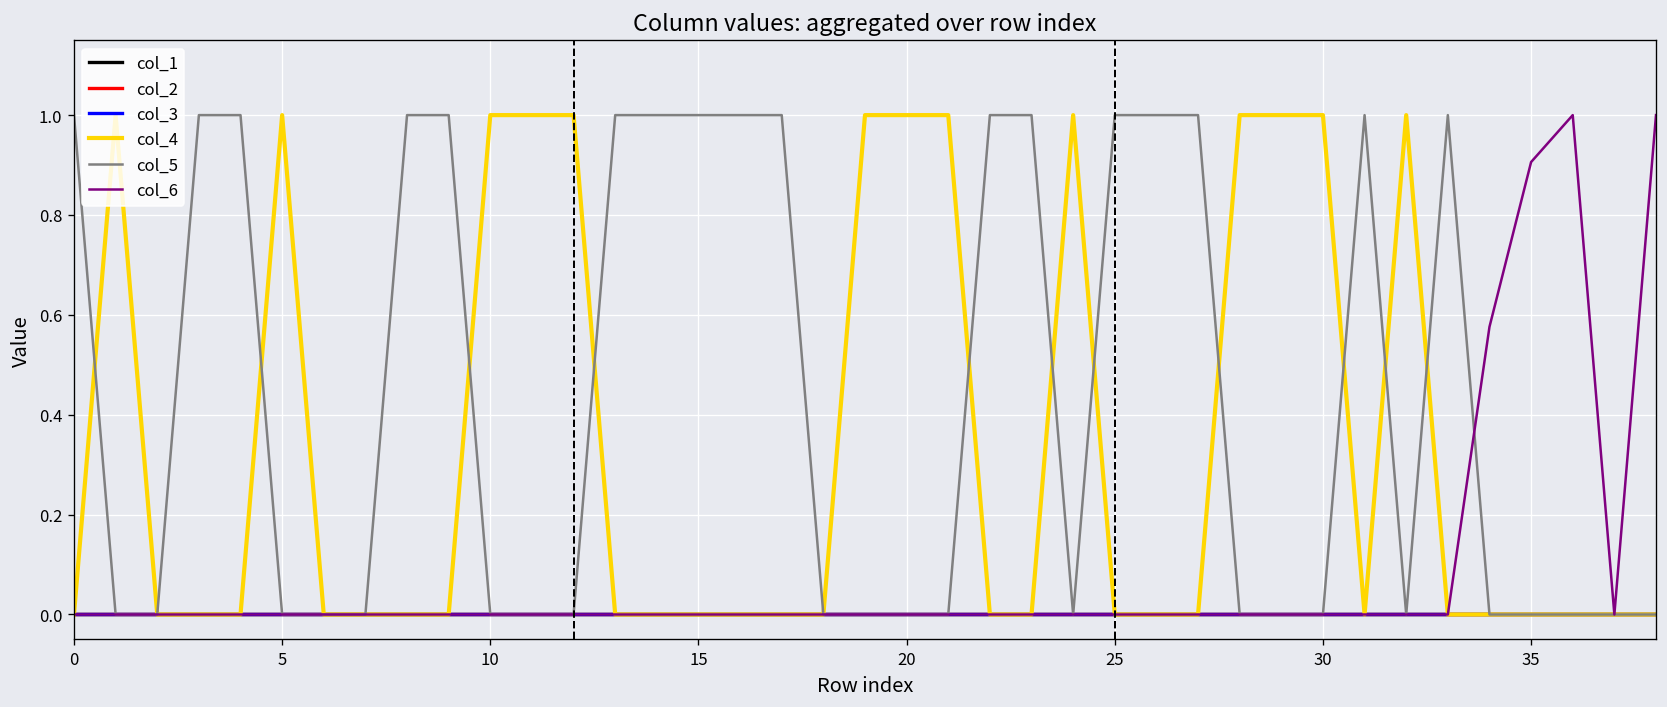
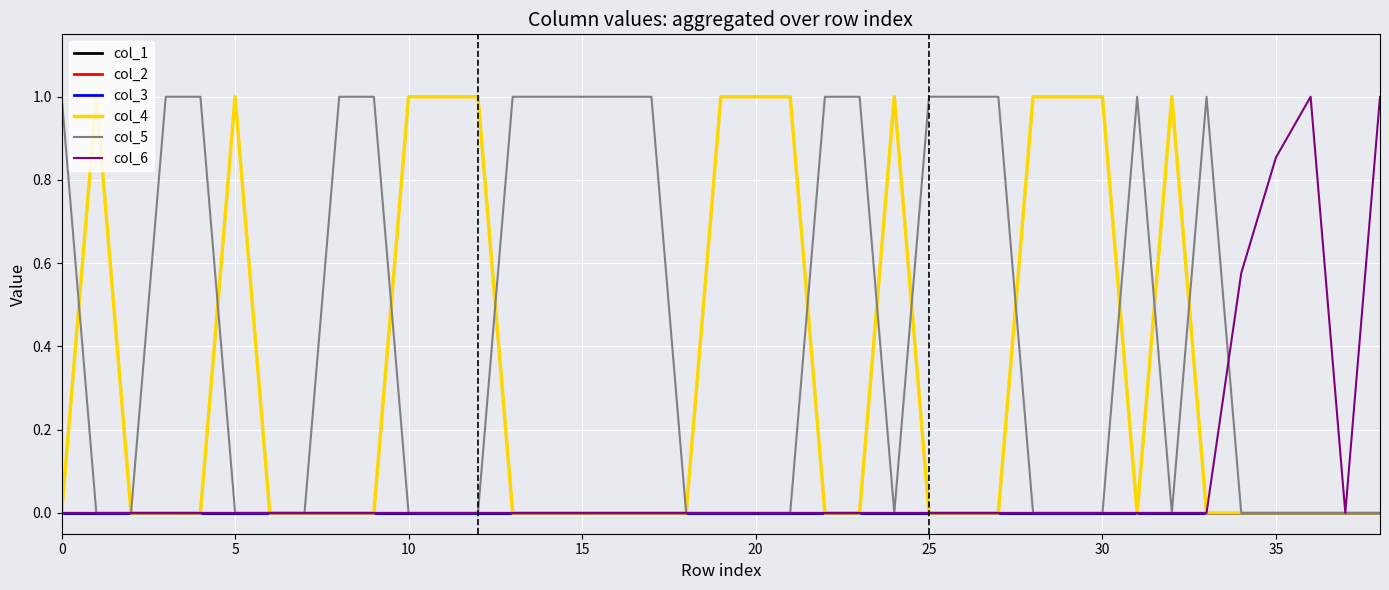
col_6, 35: 0.91 -> 0.85
